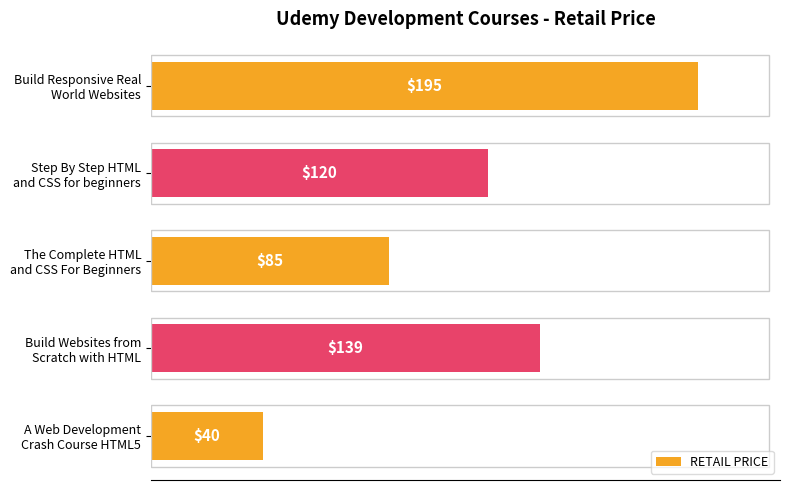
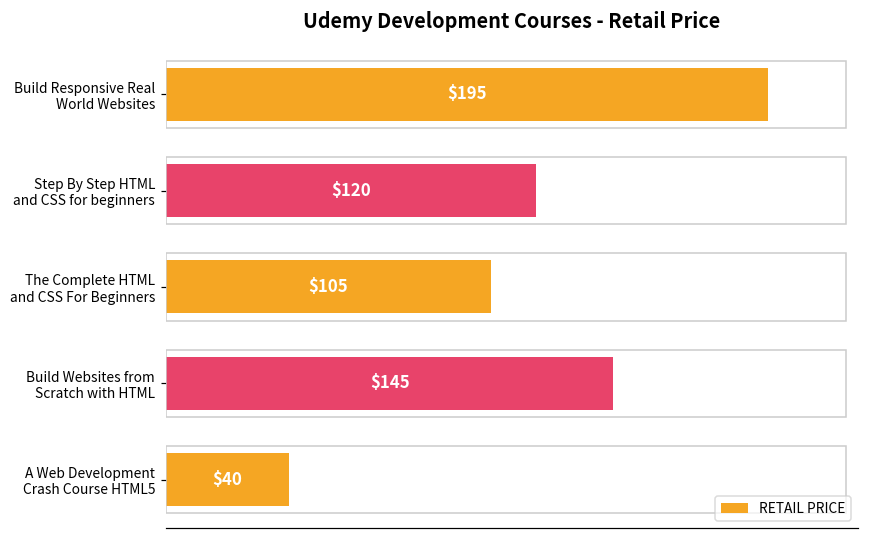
The Complete HTML and CSS For Beginners: $85 -> $105
Build Websites from Scratch with HTML: $139 -> $145
